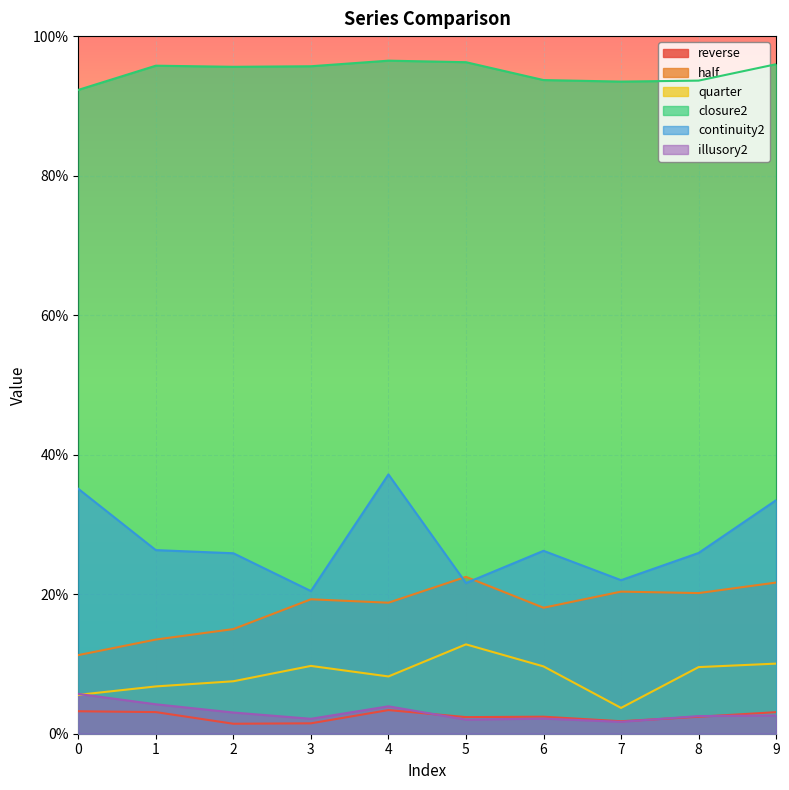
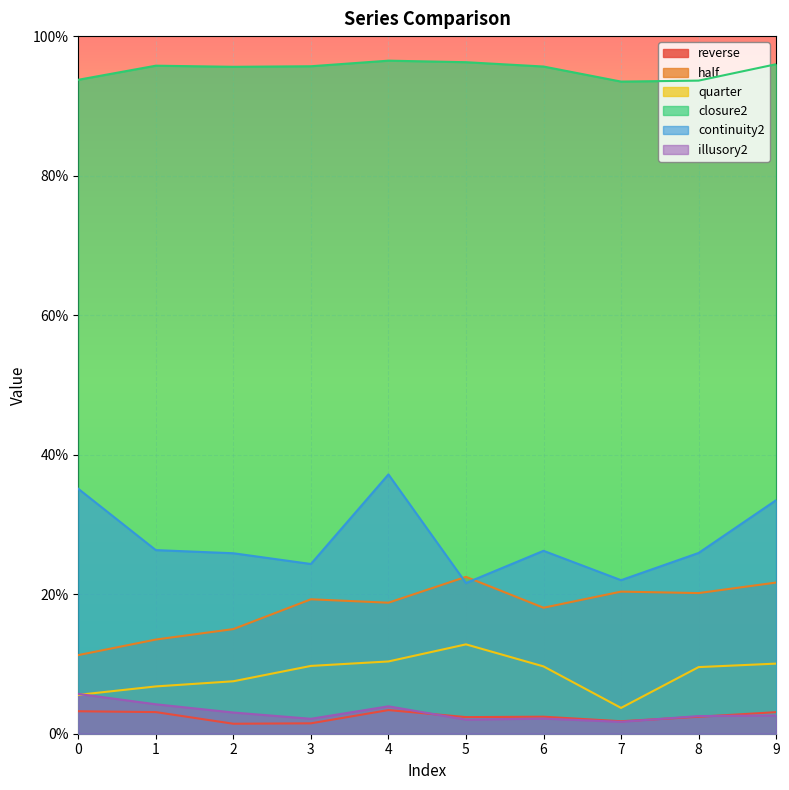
closure2, 0: 92% -> 94%
continuity2, 3: 20% -> 24%
quarter, 4: 8% -> 10%
closure2, 6: 94% -> 96%
